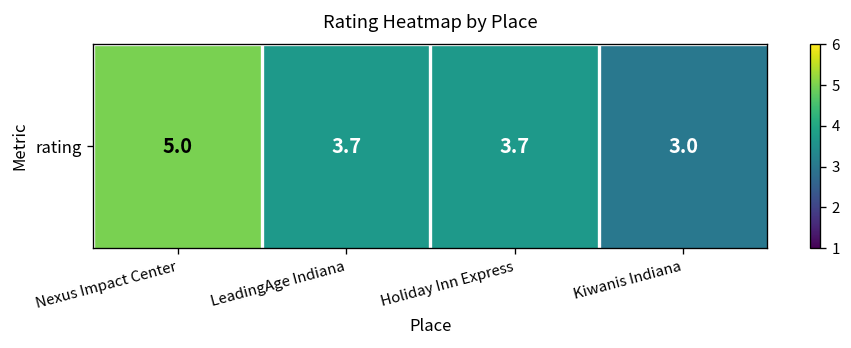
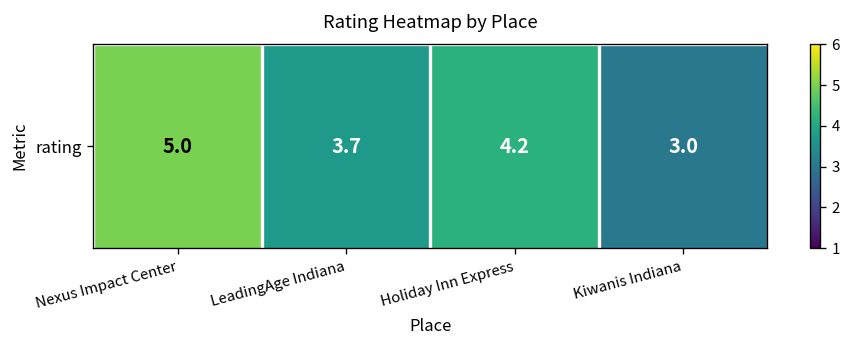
rating, Holiday Inn Express: 3.7 -> 4.2
